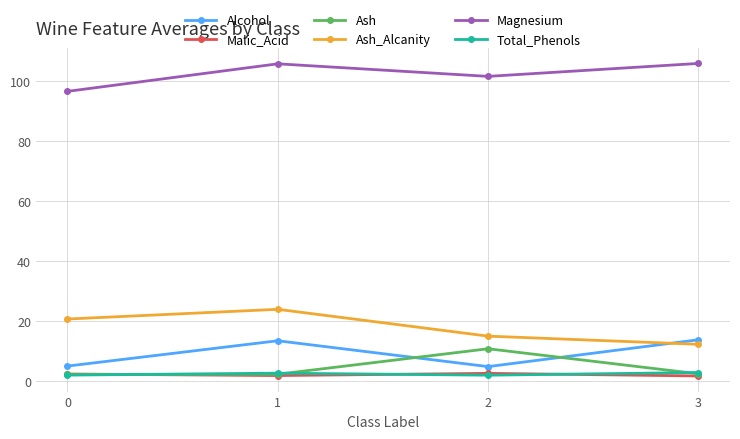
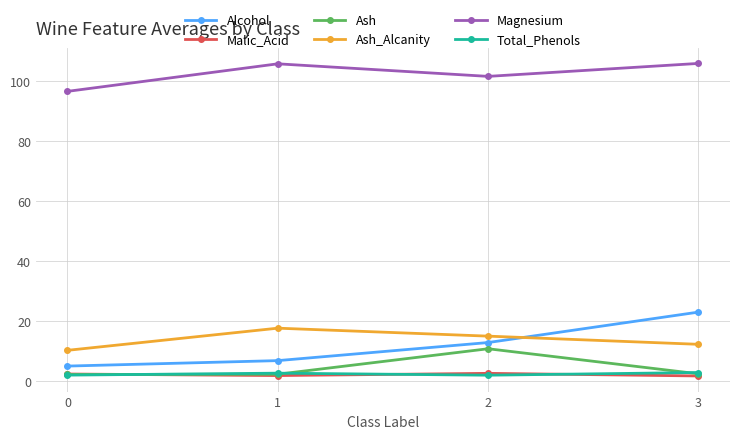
Ash_Alcanity, 0: 21 -> 10
Alcohol, 1: 14 -> 7
Ash_Alcanity, 1: 24 -> 18
Alcohol, 2: 5 -> 13
Alcohol, 3: 14 -> 23
